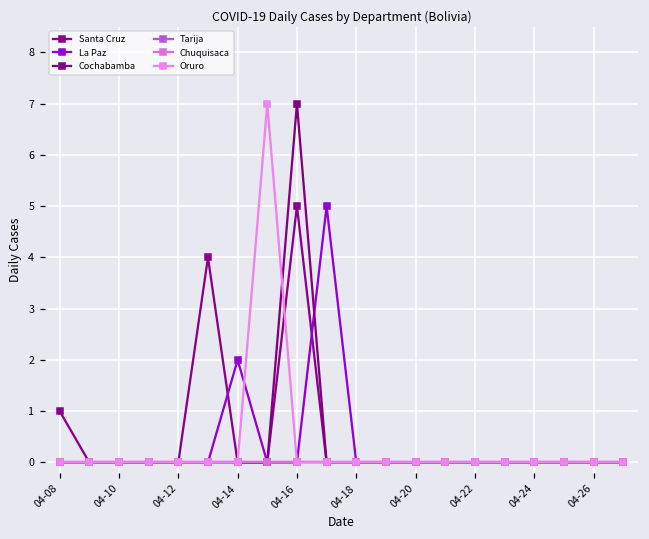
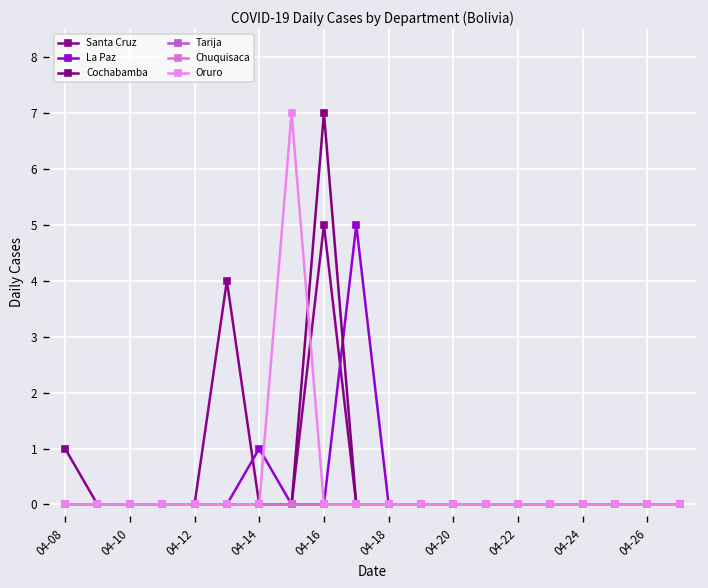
La Paz, 04-14: 2 -> 1
